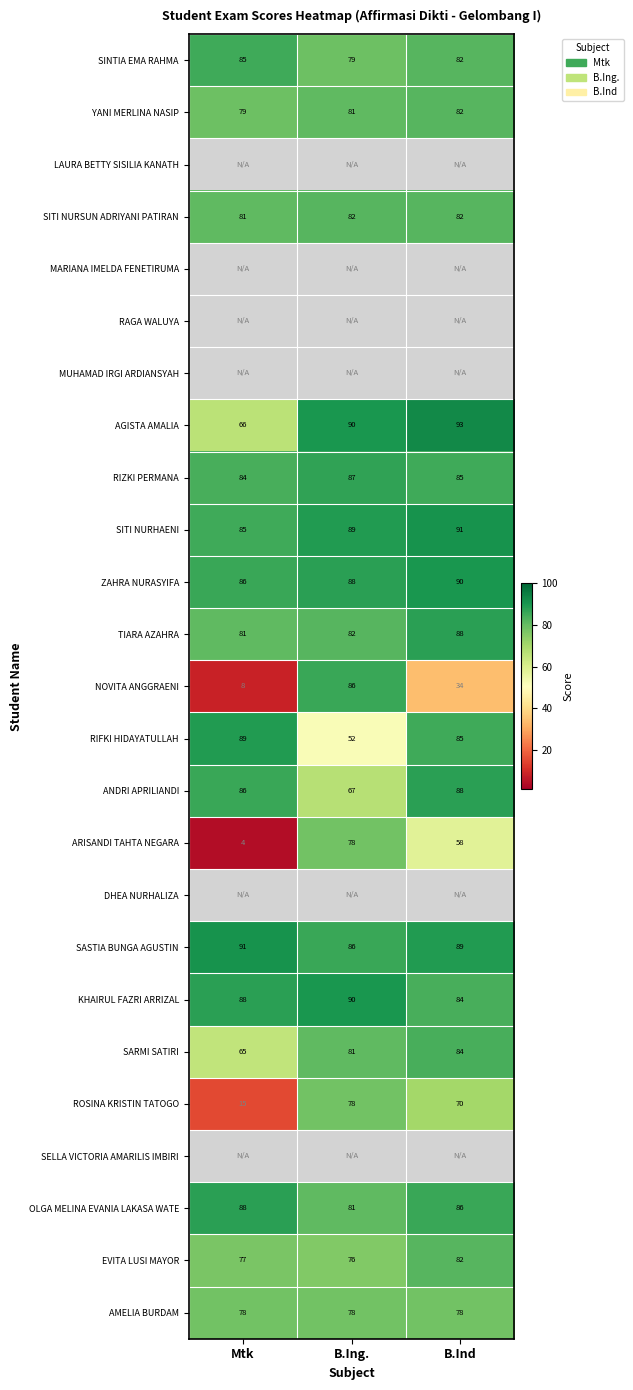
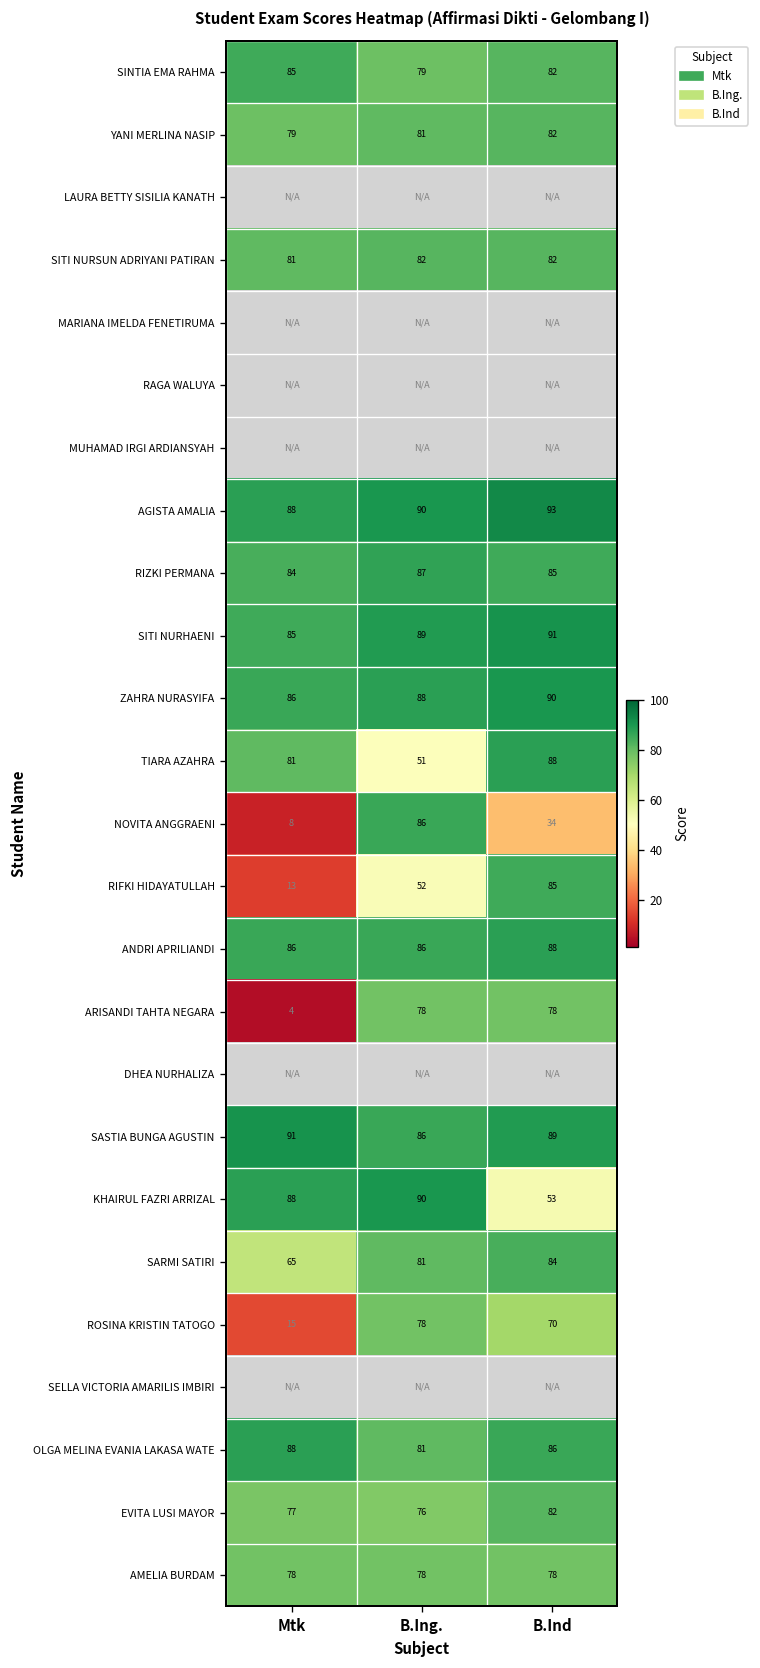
AGISTA AMALIA, Mtk: 66 -> 88
TIARA AZAHRA, B.Ing.: 82 -> 51
RIFKI HIDAYATULLAH, Mtk: 89 -> 13
ANDRI APRILIANDI, B.Ing.: 67 -> 86
ARISANDI TAHTA NEGARA, B.Ind: 58 -> 78
KHAIRUL FAZRI ARRIZAL, B.Ind: 84 -> 53
